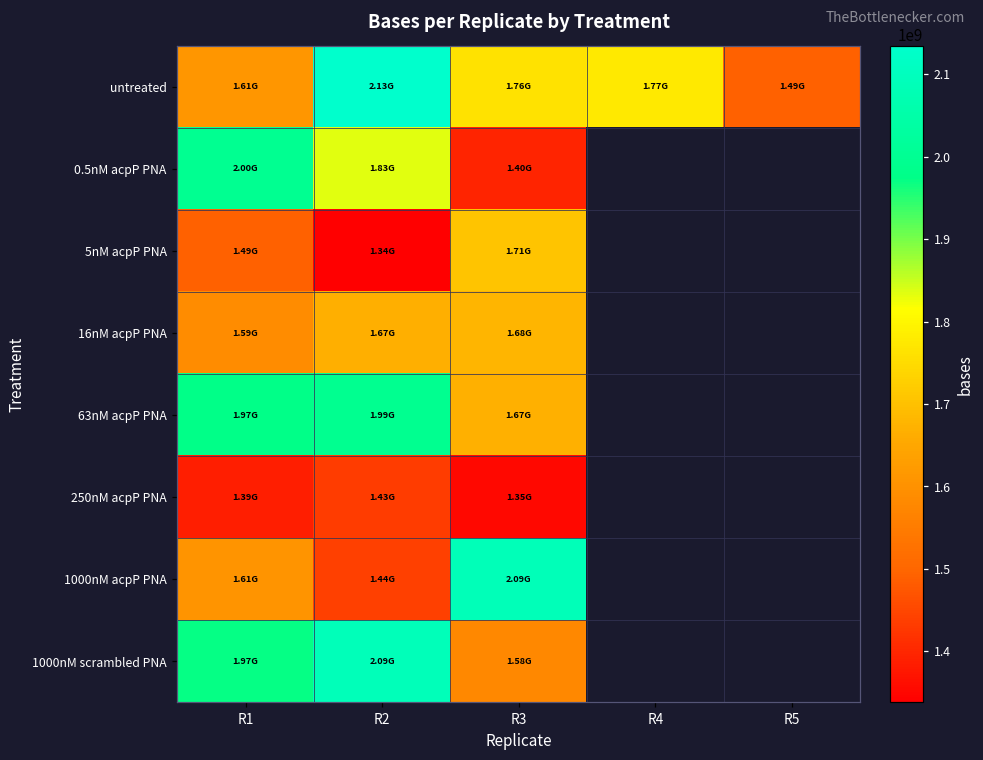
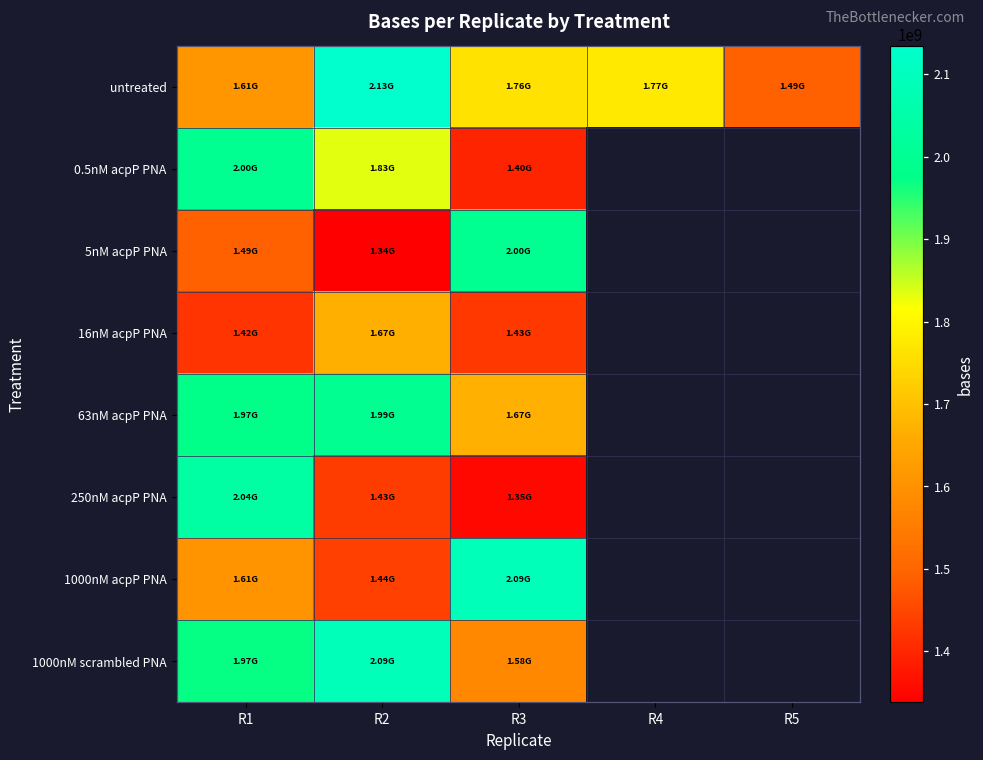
5nM acpP PNA, R3: 1.71G -> 2.00G
16nM acpP PNA, R1: 1.59G -> 1.42G
16nM acpP PNA, R3: 1.68G -> 1.43G
250nM acpP PNA, R1: 1.39G -> 2.04G
